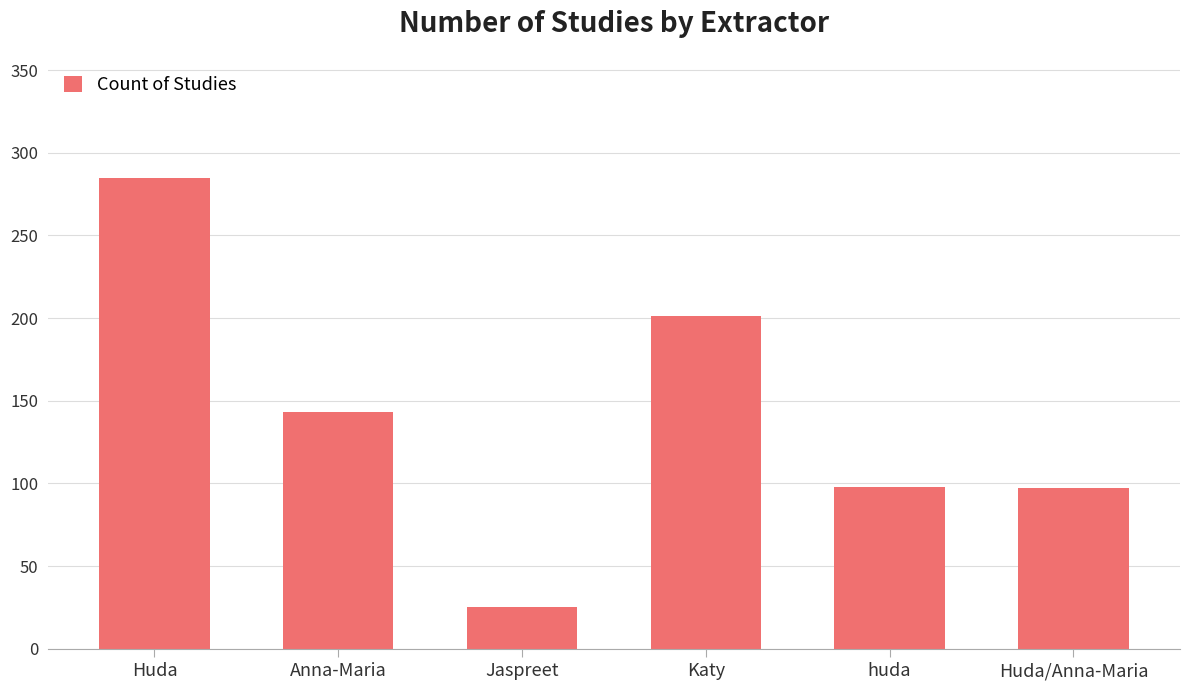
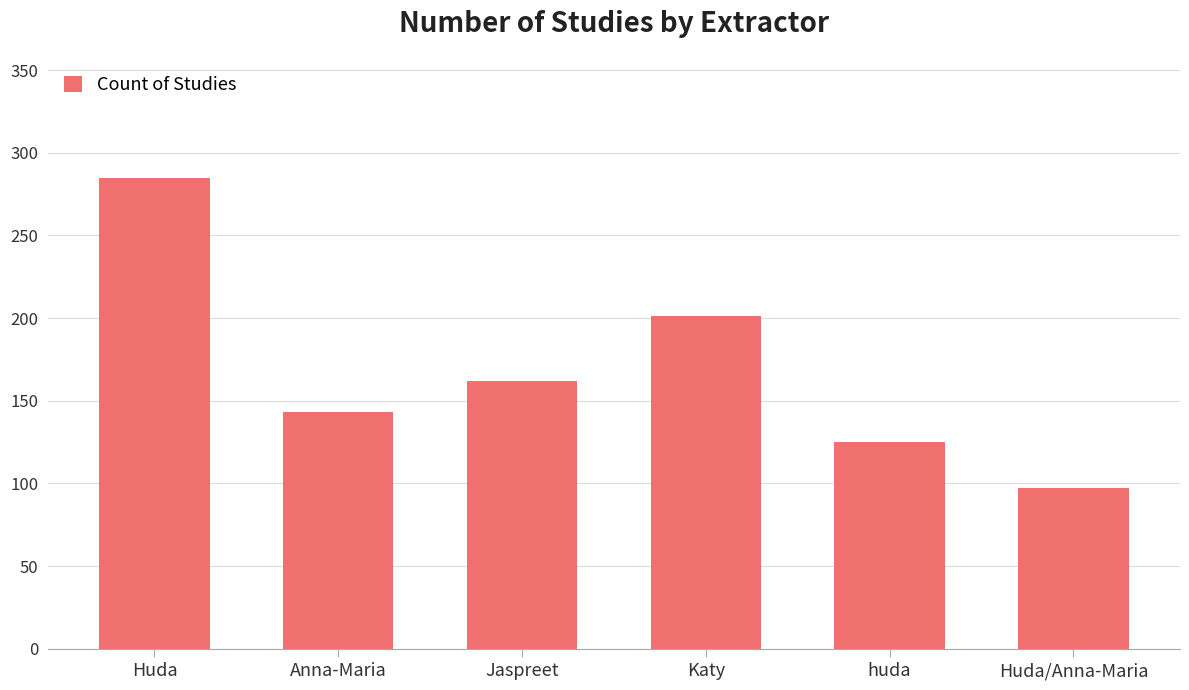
Jaspreet: 25 -> 162
huda: 98 -> 125
